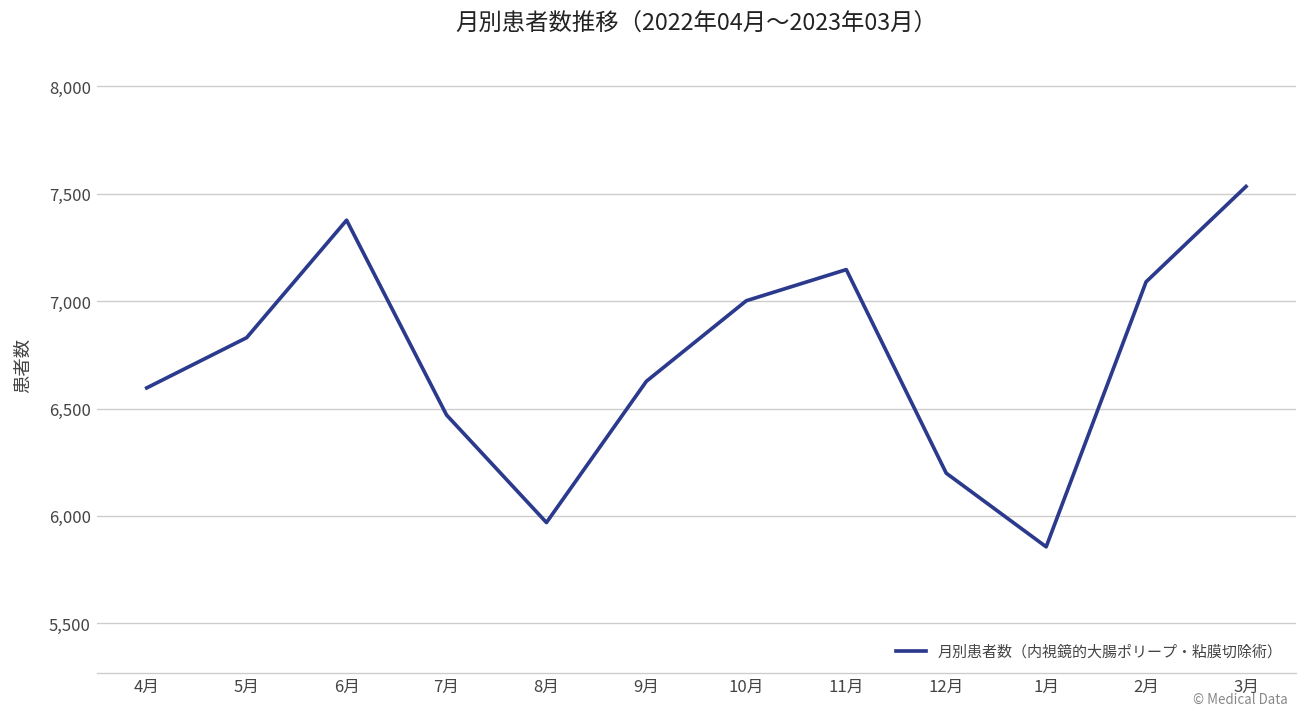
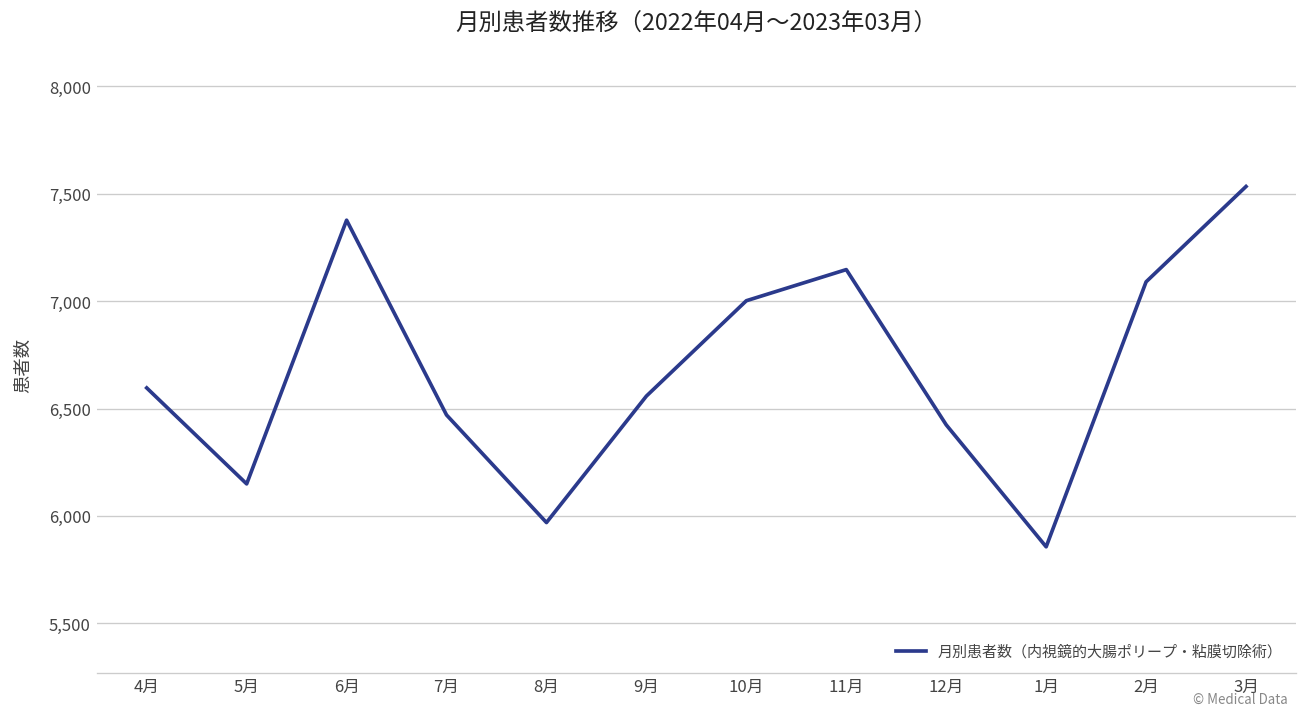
5月: 6,830 -> 6,150
9月: 6,630 -> 6,560
12月: 6,200 -> 6,420
